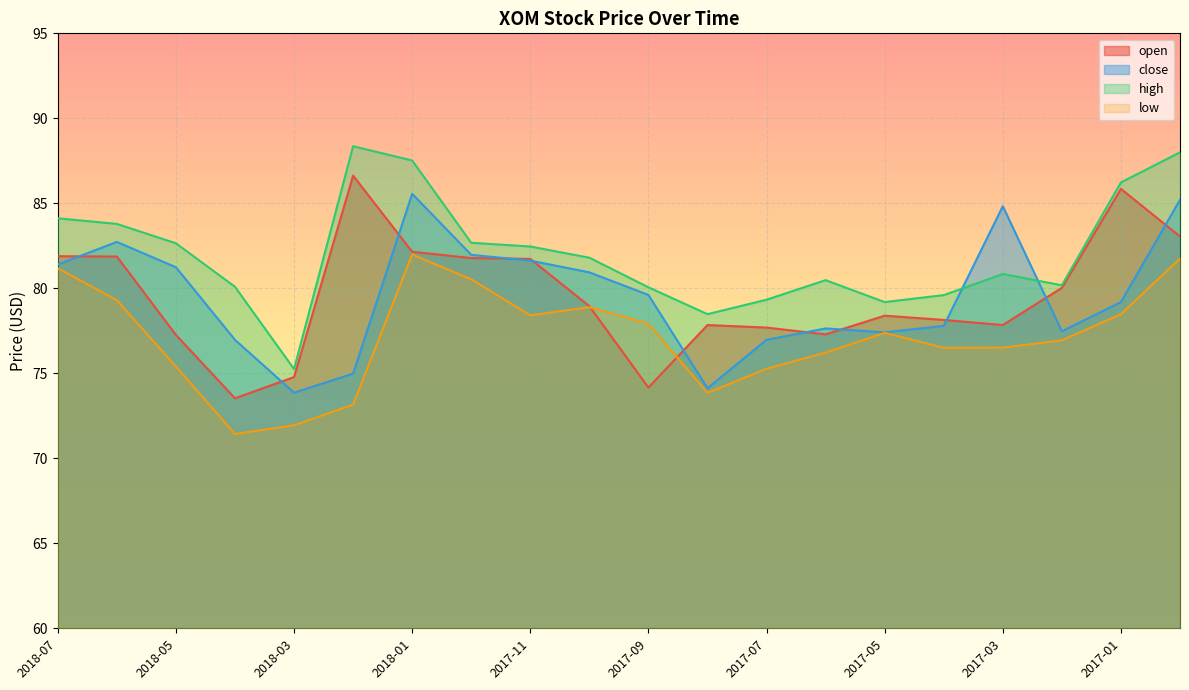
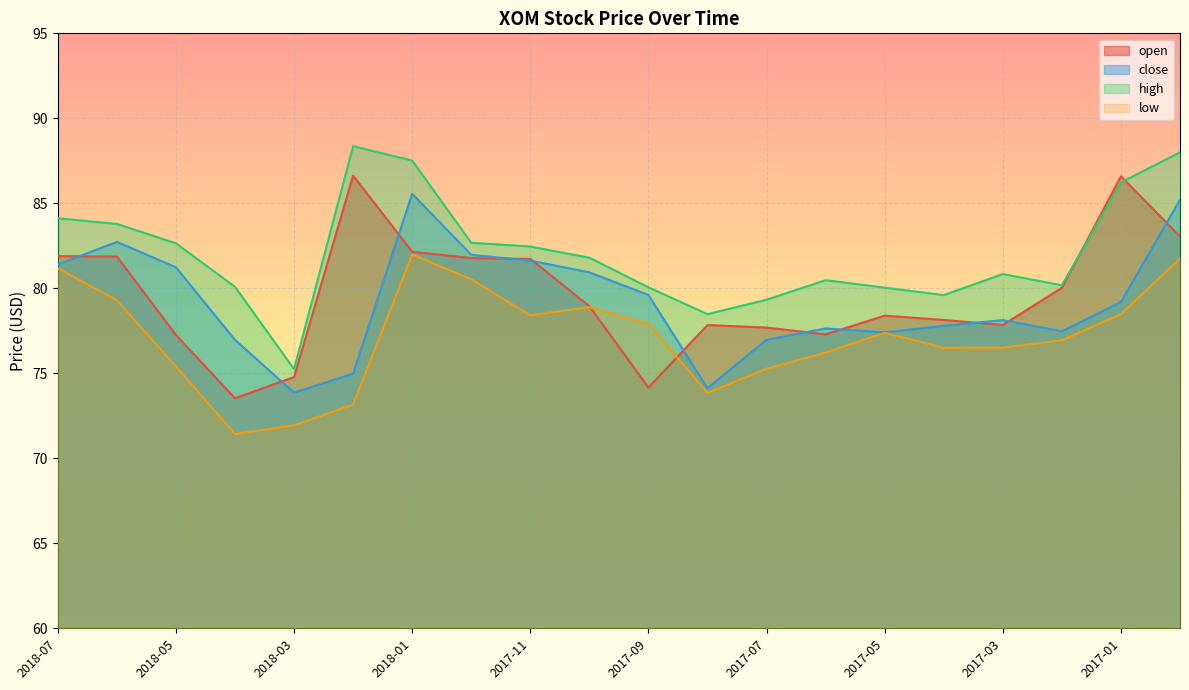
high, 2017-05: 79.2 -> 80.0
close, 2017-03: 84.8 -> 78.1
open, 2017-01: 85.9 -> 86.6
